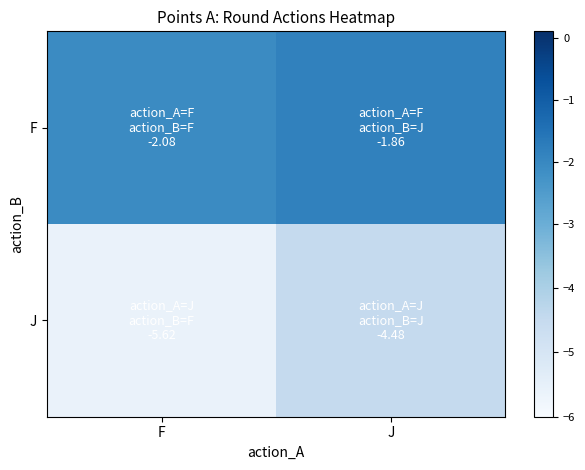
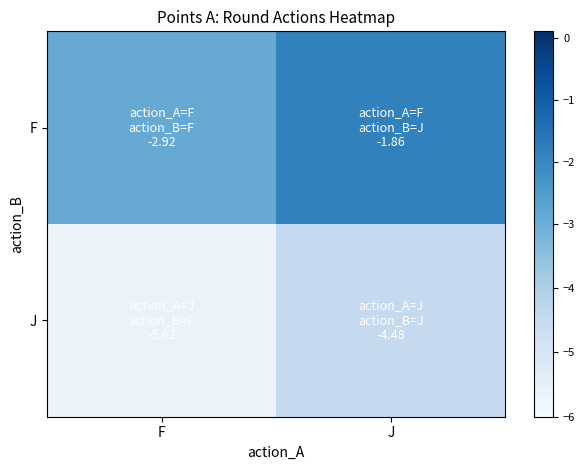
F, F: -2.08 -> -2.92
